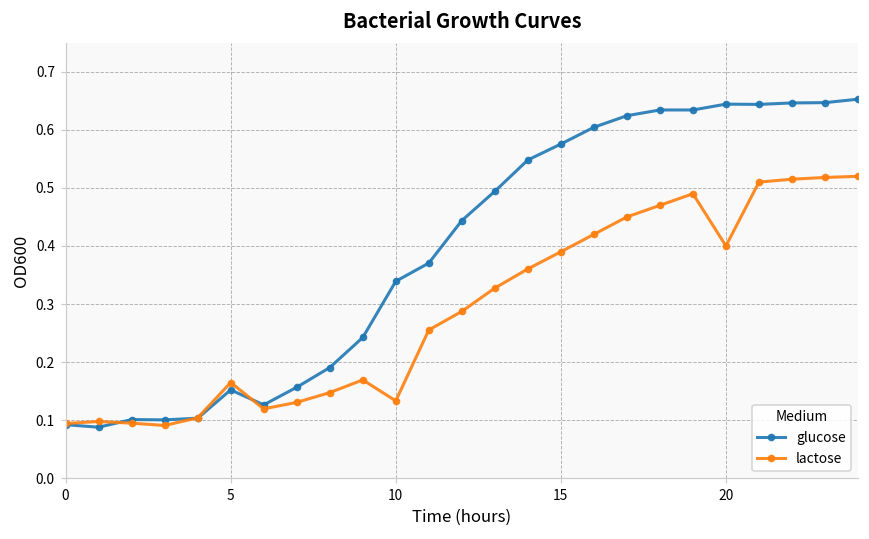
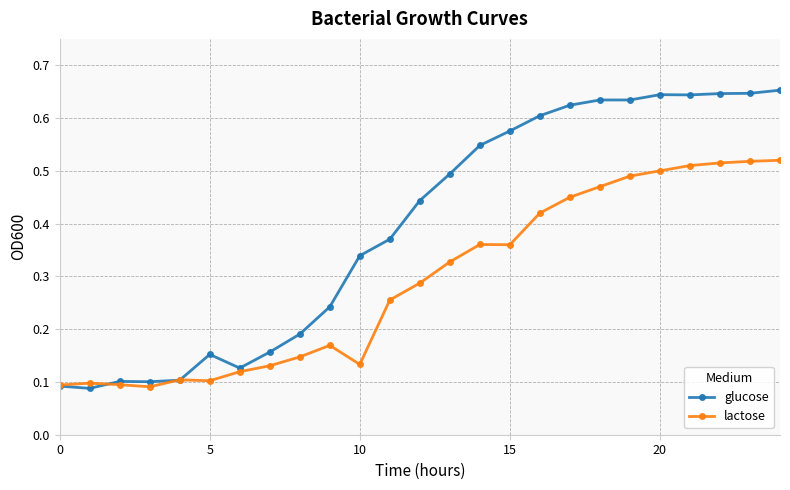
lactose, 5: 0.16 -> 0.10
lactose, 15: 0.39 -> 0.36
lactose, 20: 0.4 -> 0.5
